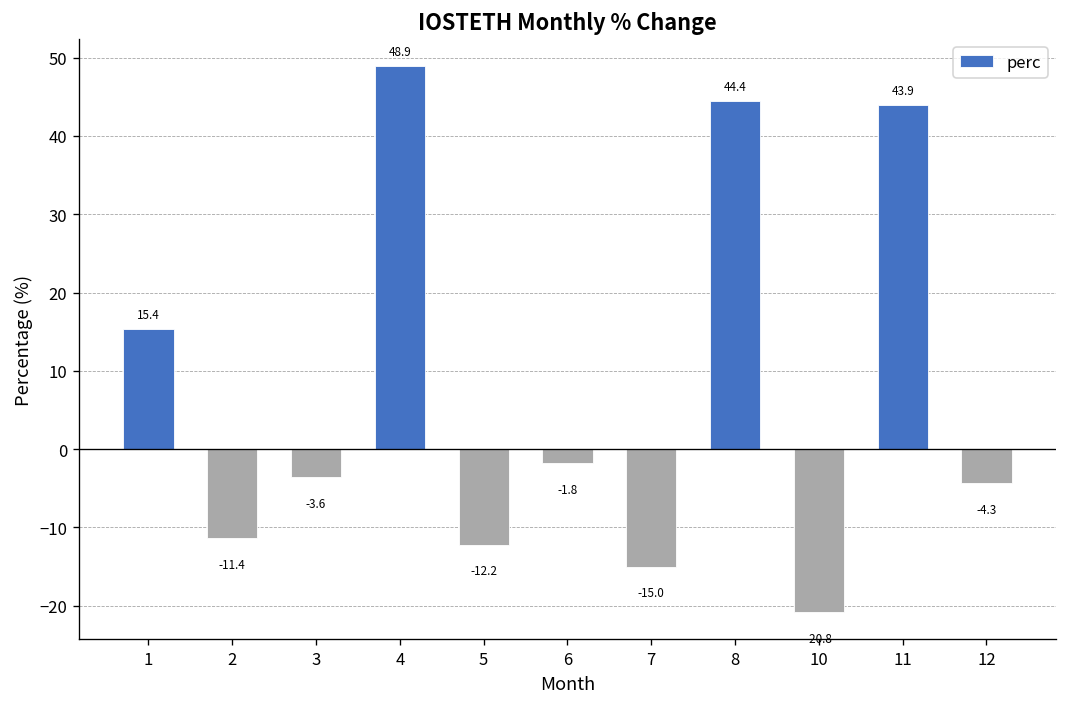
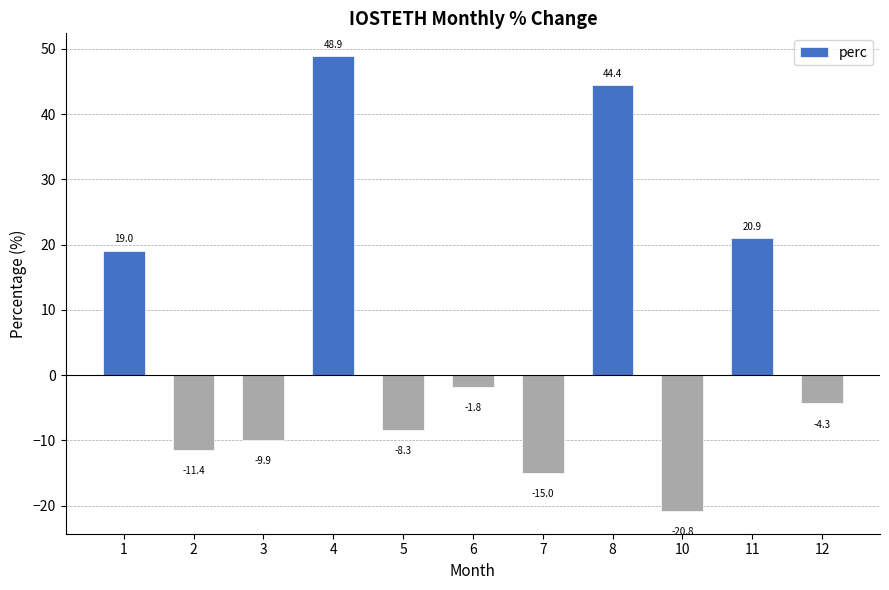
1: 15.4 -> 19.0
3: -3.6 -> -9.9
5: -12.2 -> -8.3
11: 43.9 -> 20.9
